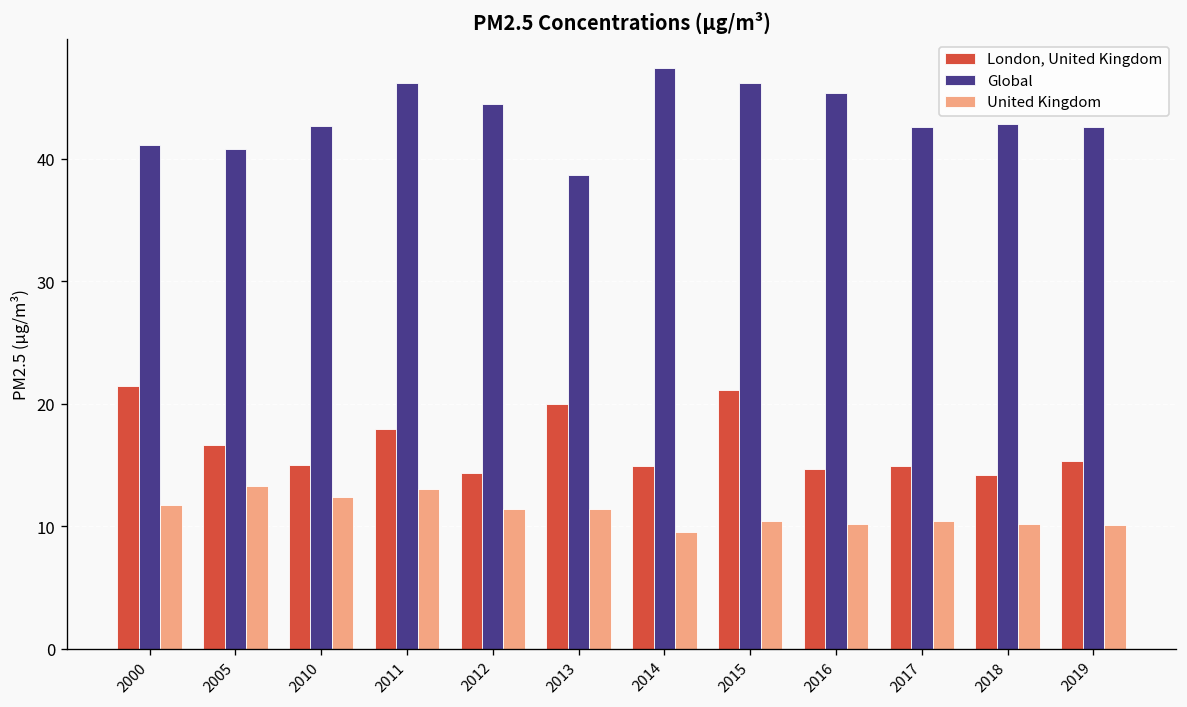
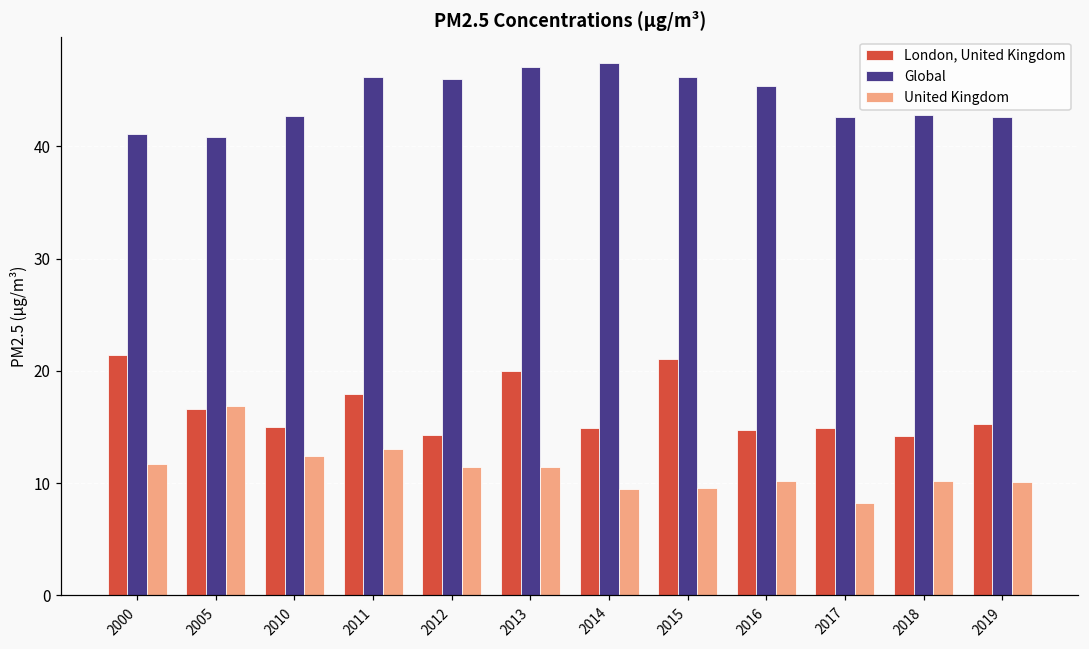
United Kingdom, 2005: 13.3 -> 16.9
Global, 2012: 44.5 -> 46.0
Global, 2013: 38.7 -> 47.1
United Kingdom, 2015: 10.4 -> 9.6
United Kingdom, 2017: 10.4 -> 8.2
